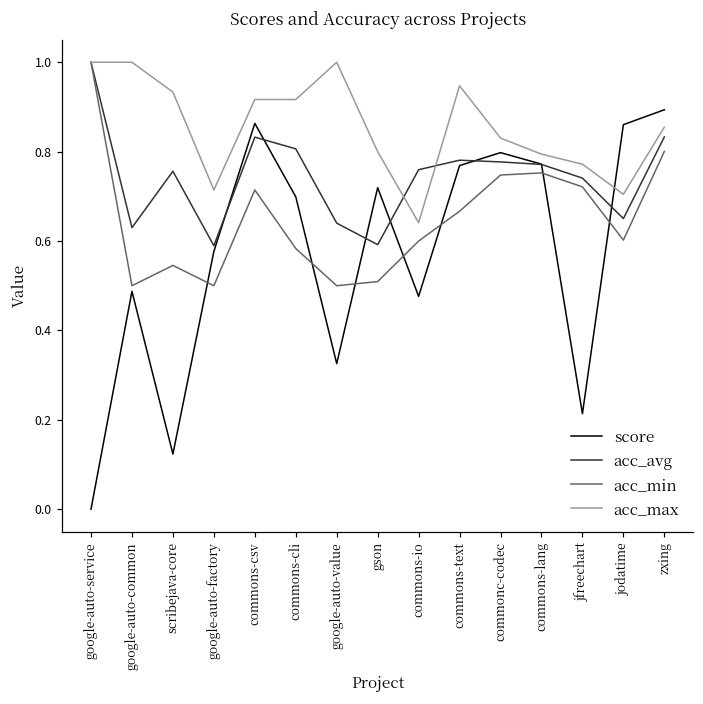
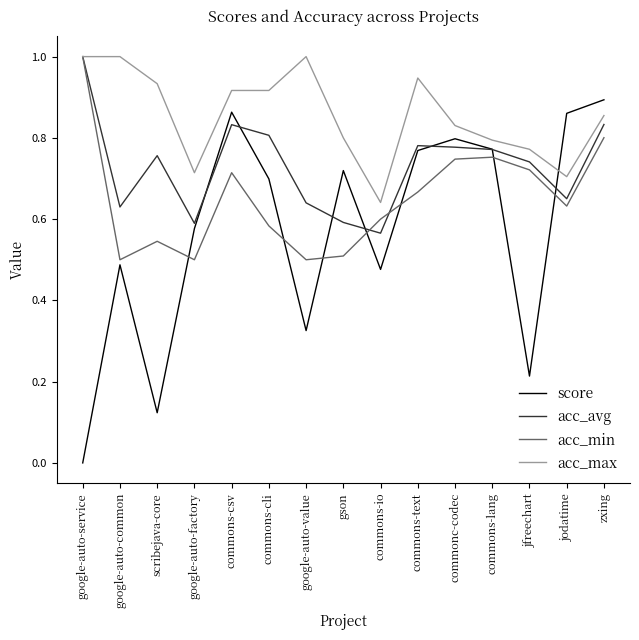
acc_avg, commons-io: 0.76 -> 0.57
acc_min, jodatime: 0.60 -> 0.63
